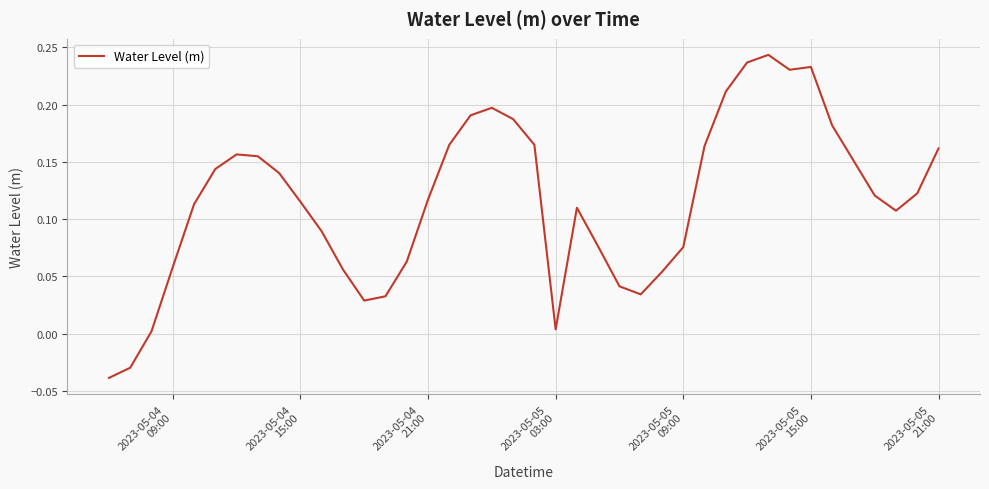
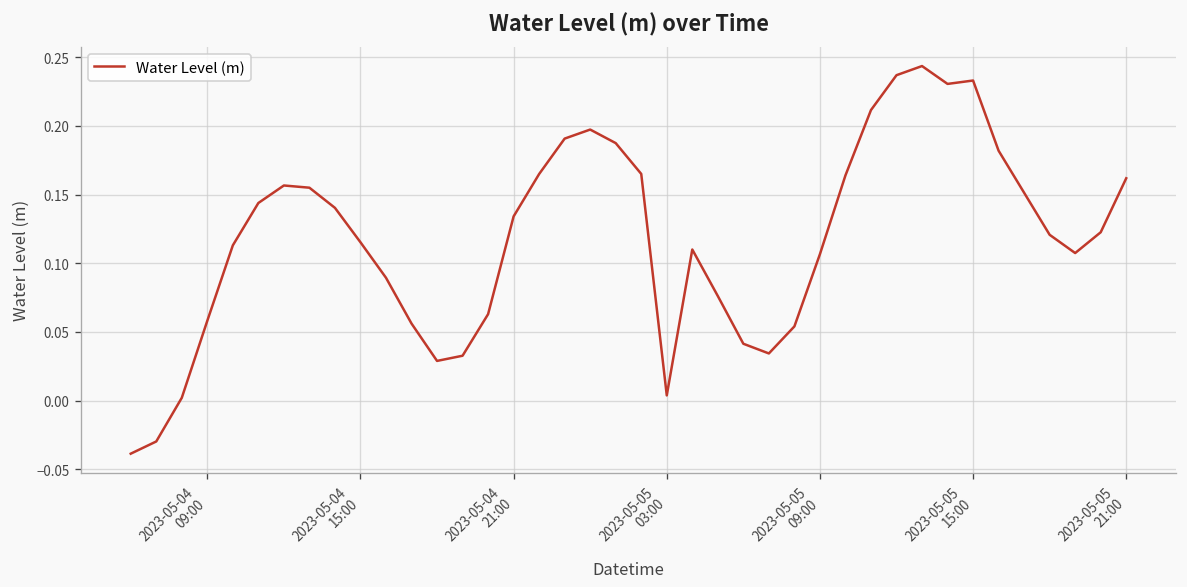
2023-05-04 21:00: 0.117 -> 0.134
2023-05-05 09:00: 0.076 -> 0.107
